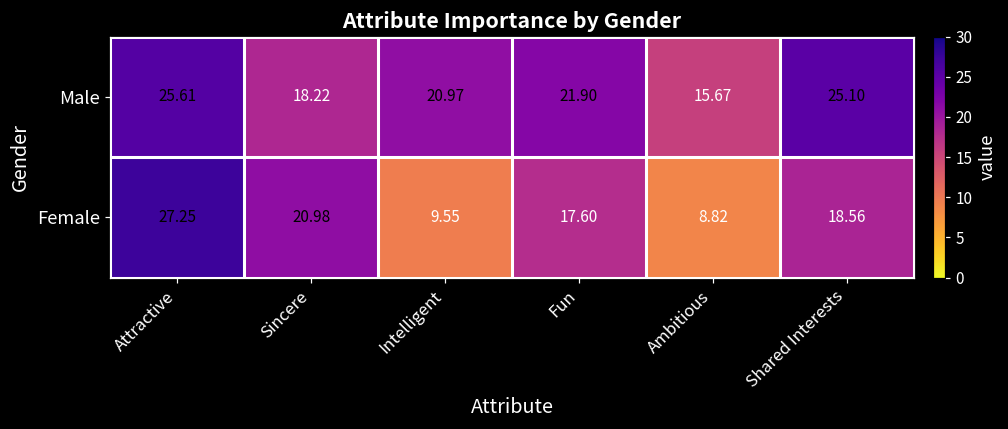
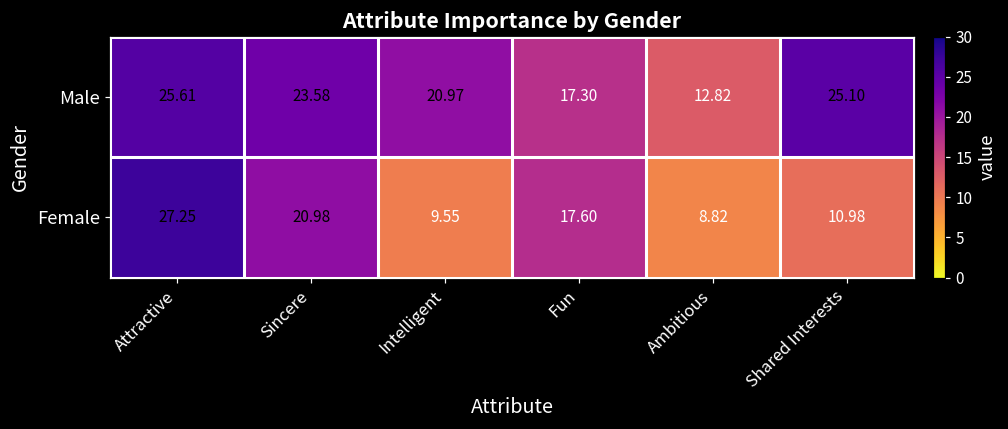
Male, Sincere: 18.22 -> 23.58
Male, Fun: 21.90 -> 17.30
Male, Ambitious: 15.67 -> 12.82
Female, Shared Interests: 18.56 -> 10.98
